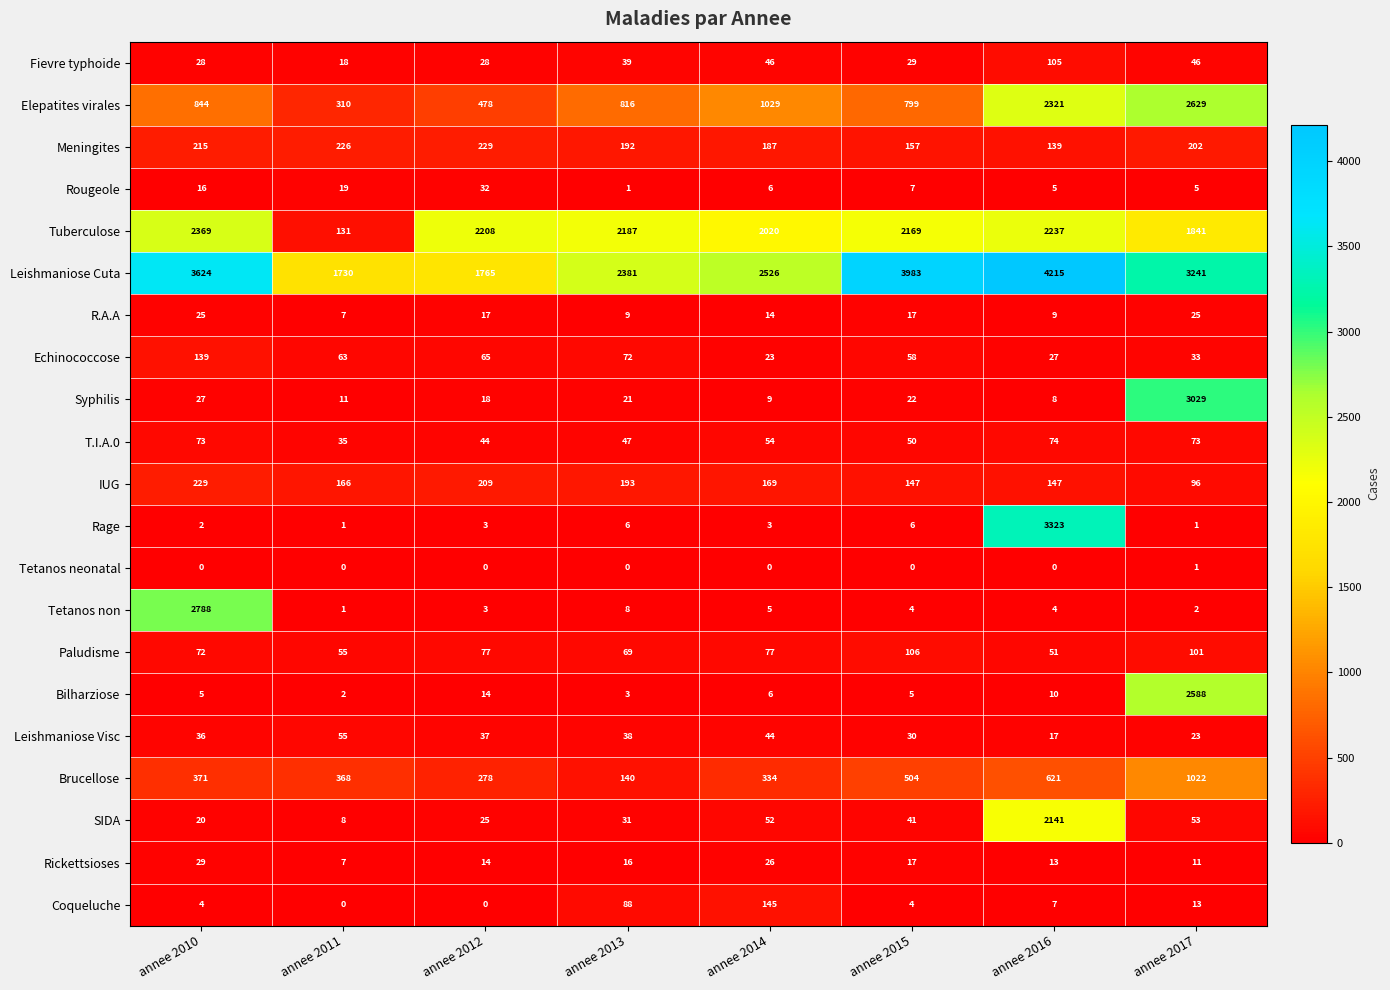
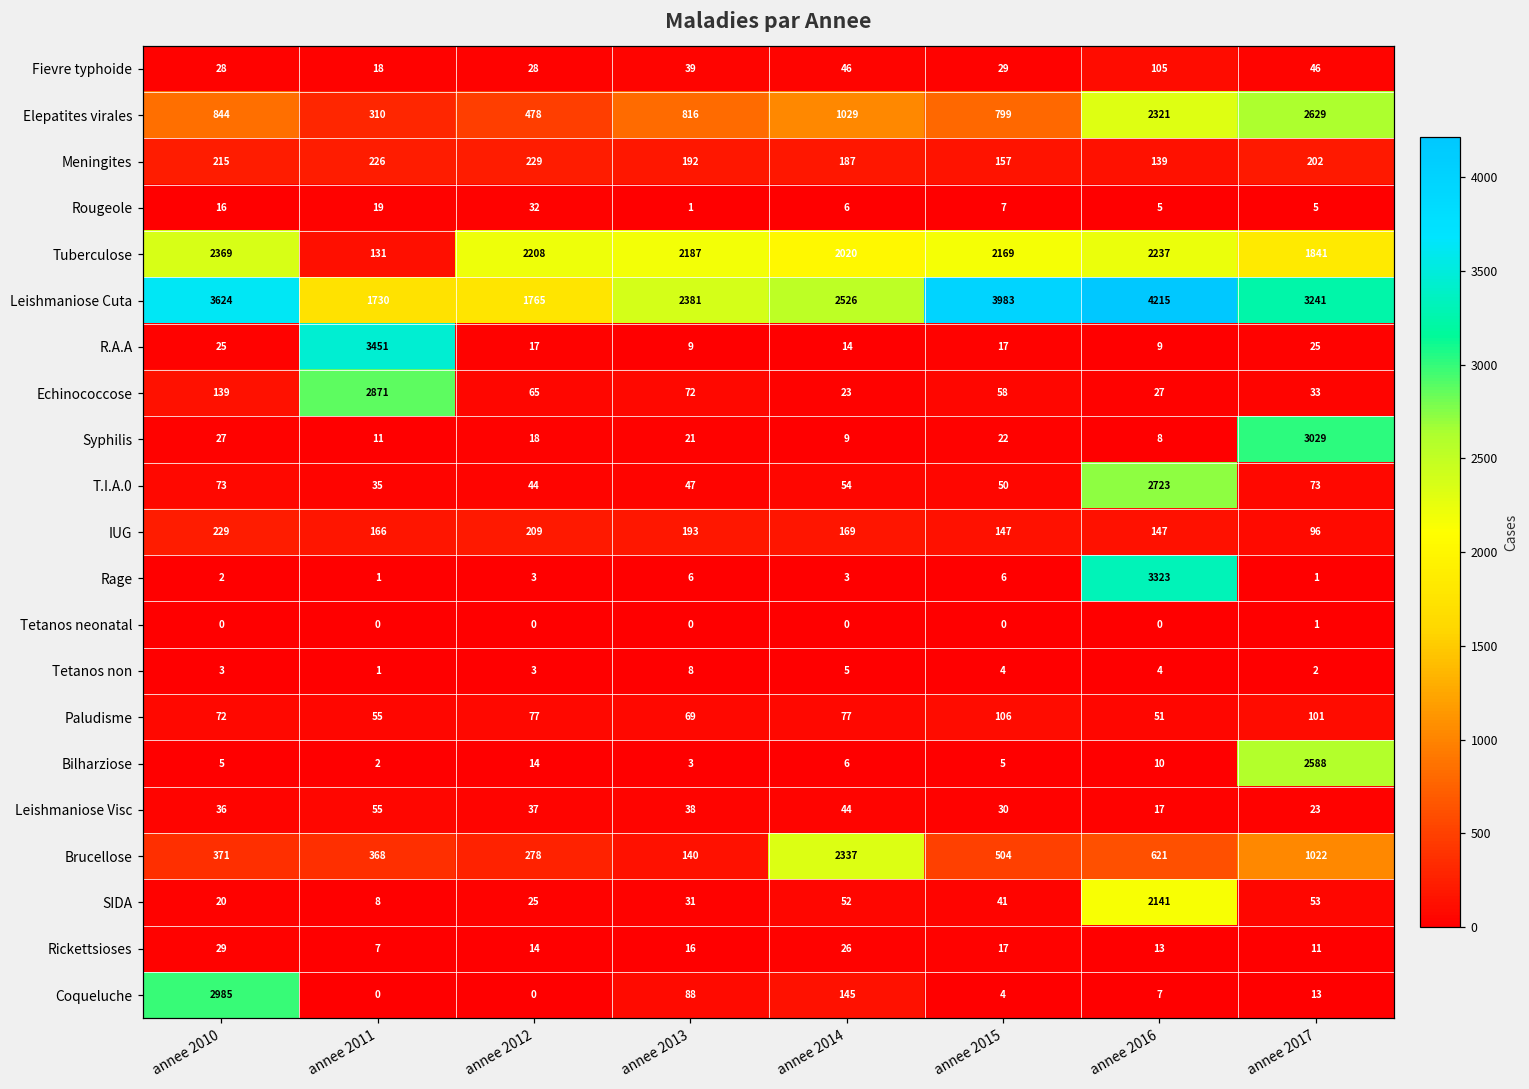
R.A.A, annee 2011: 7 -> 3451
Echinococcose, annee 2011: 63 -> 2871
T.I.A.0, annee 2016: 74 -> 2723
Tetanos non, annee 2010: 2788 -> 3
Brucellose, annee 2014: 334 -> 2337
Coqueluche, annee 2010: 4 -> 2985
